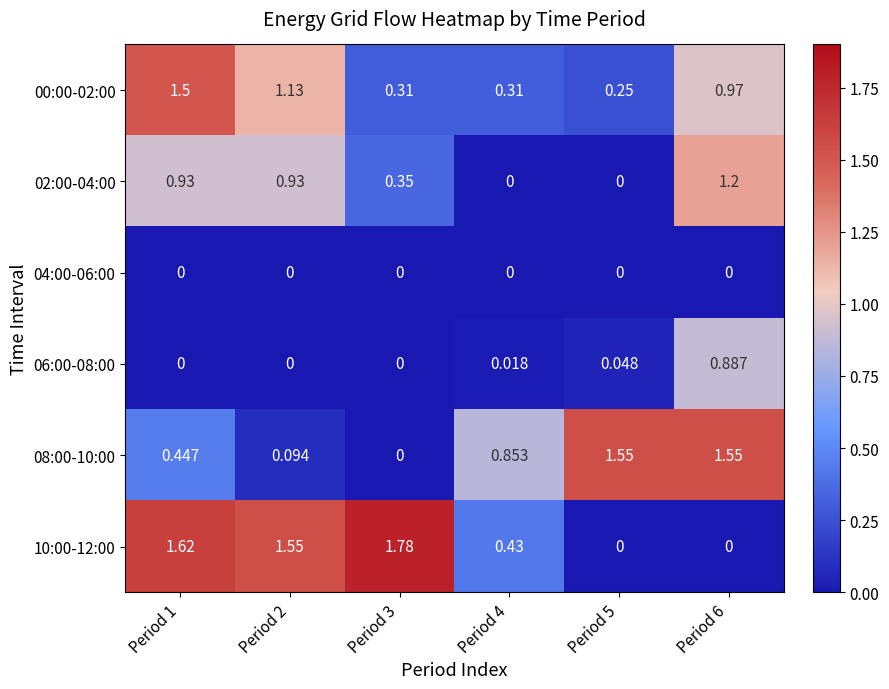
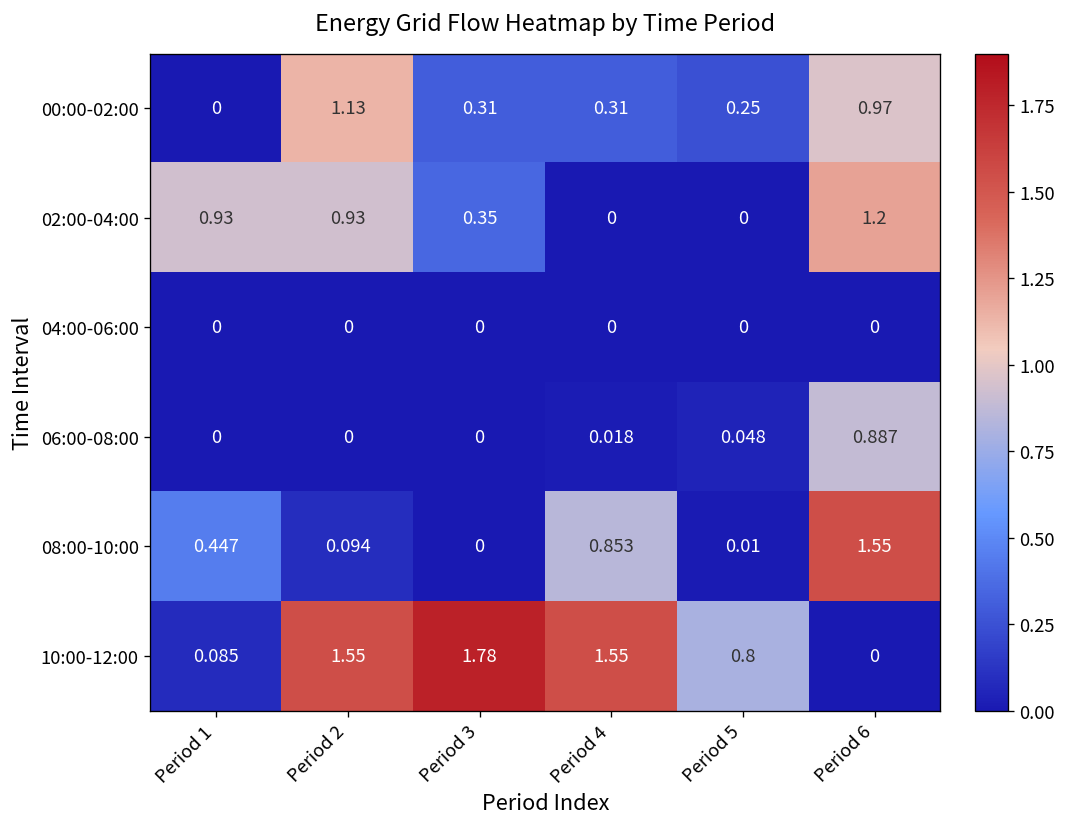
00:00-02:00, Period 1: 1.5 -> 0
08:00-10:00, Period 5: 1.55 -> 0.01
10:00-12:00, Period 1: 1.62 -> 0.085
10:00-12:00, Period 4: 0.43 -> 1.55
10:00-12:00, Period 5: 0 -> 0.8
